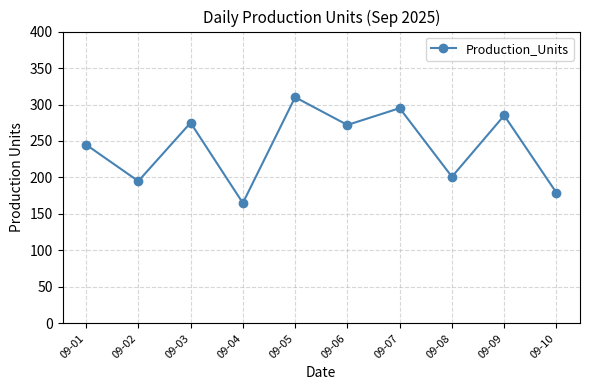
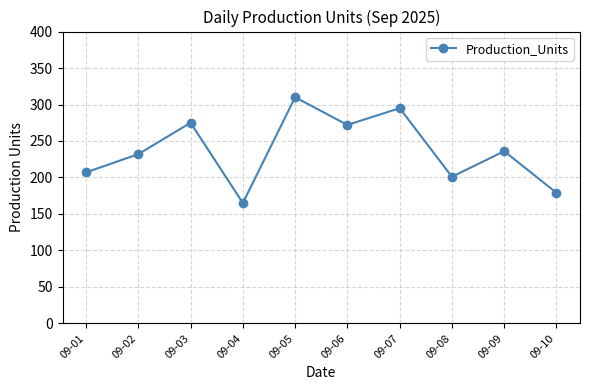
09-01: 250 -> 210
09-02: 200 -> 230
09-09: 290 -> 240
